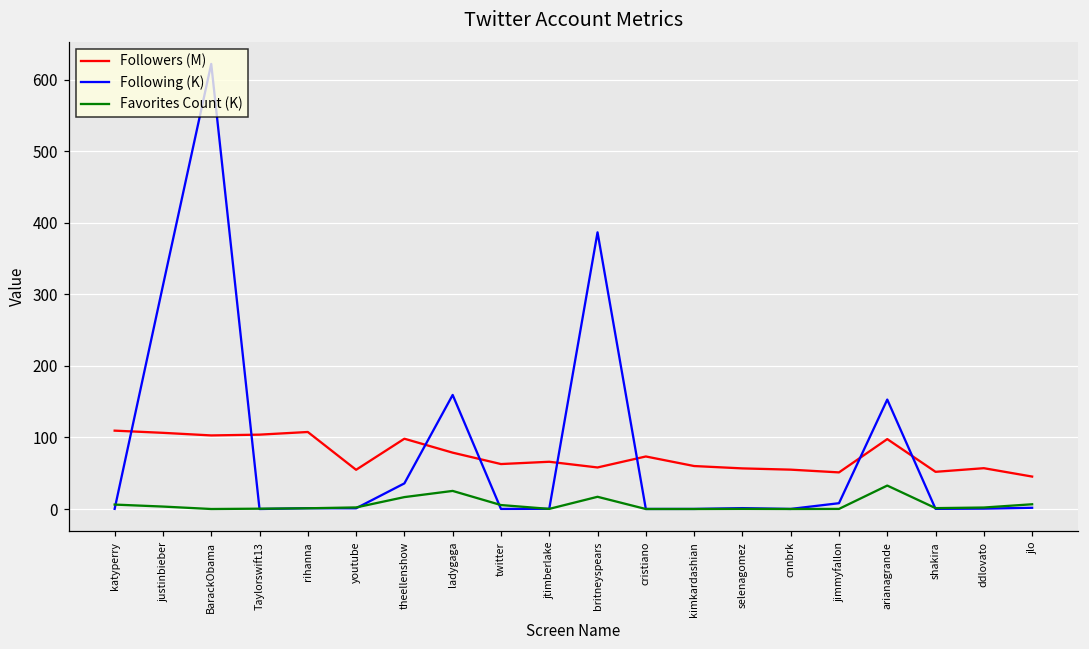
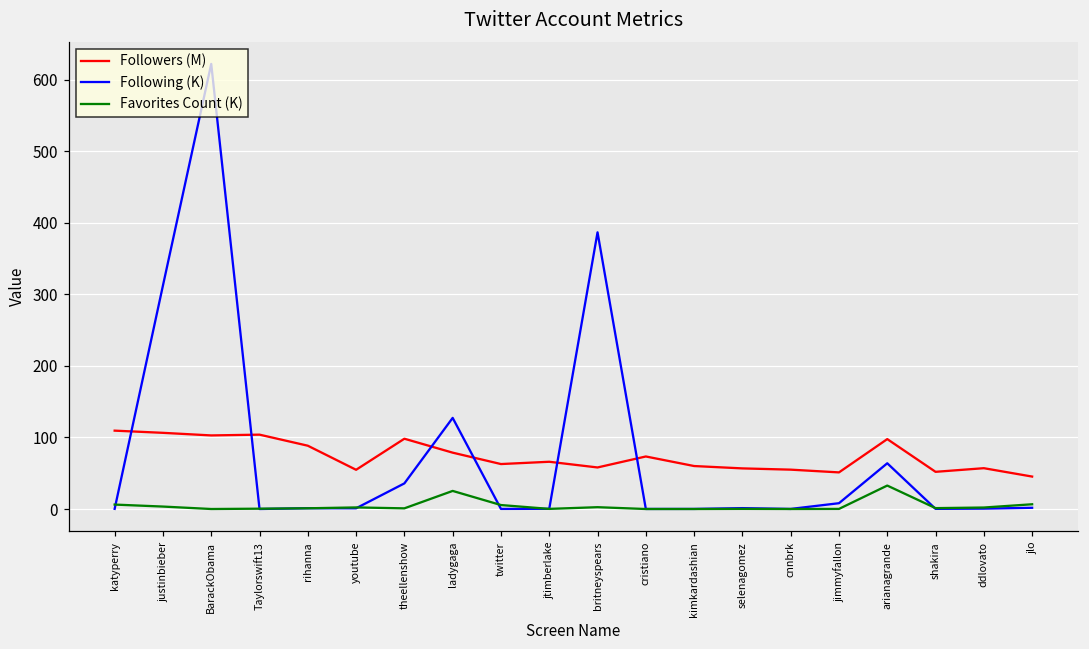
Followers (M), rihanna: 110 -> 90
Favorites Count (K), theellenshow: 20 -> 0
Following (K), ladygaga: 160 -> 130
Favorites Count (K), britneyspears: 20 -> 0
Following (K), arianagrande: 150 -> 60
